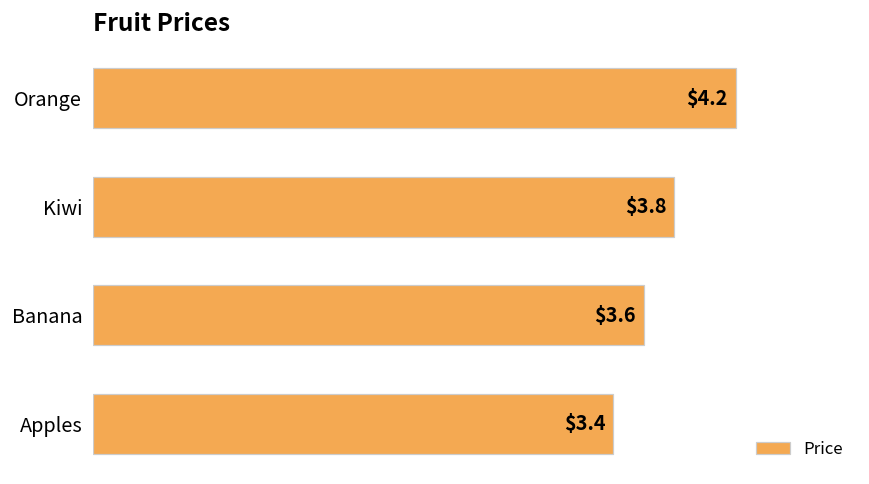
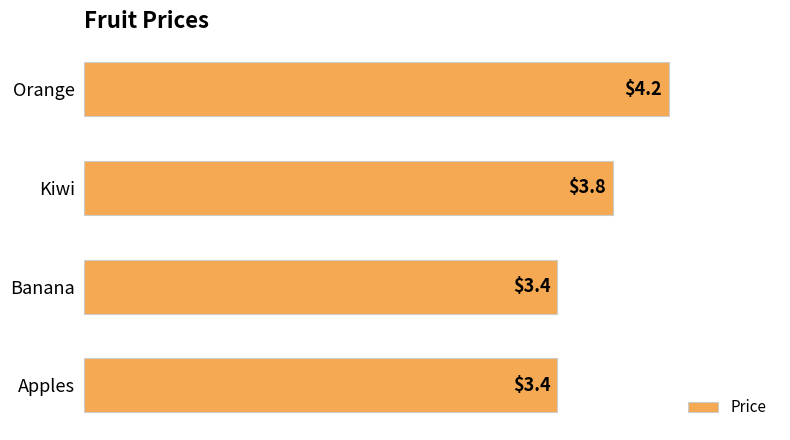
Banana: $3.6 -> $3.4
